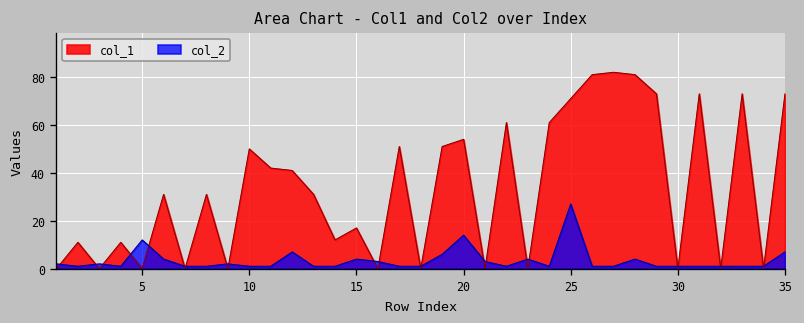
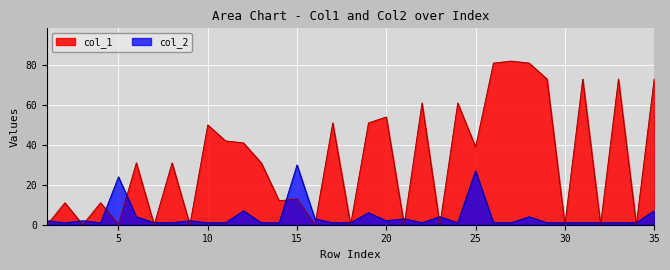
col_2, 5: 12 -> 24
col_1, 15: 17 -> 13
col_2, 15: 4 -> 30
col_2, 20: 14 -> 2
col_1, 25: 71 -> 39
